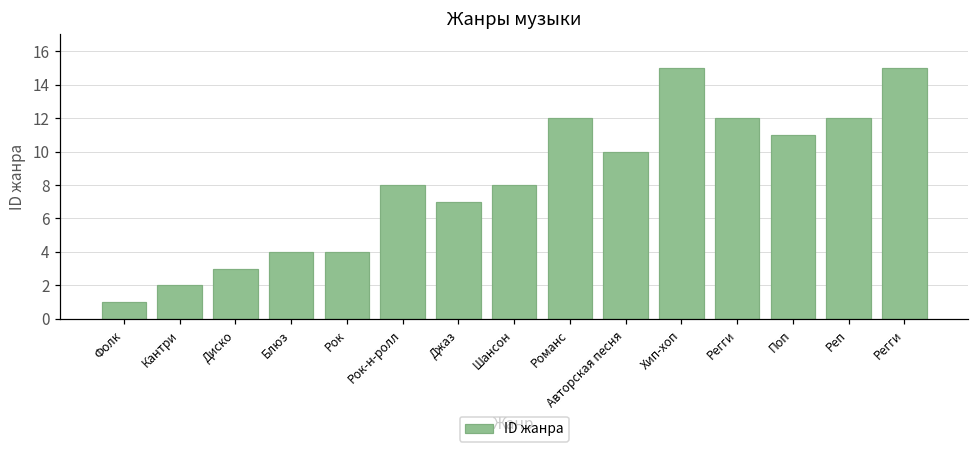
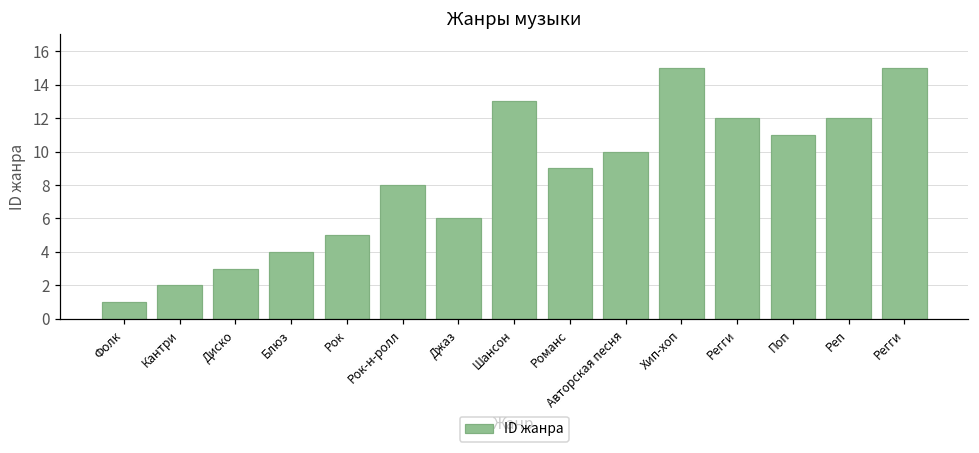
Рок: 4 -> 5
Джаз: 7 -> 6
Шансон: 8 -> 13
Романс: 12 -> 9
